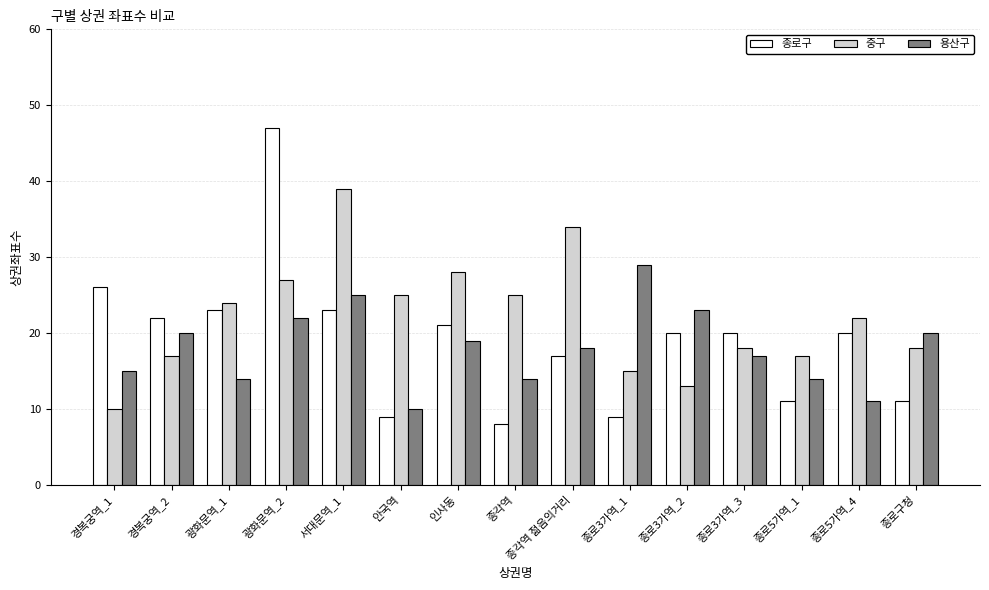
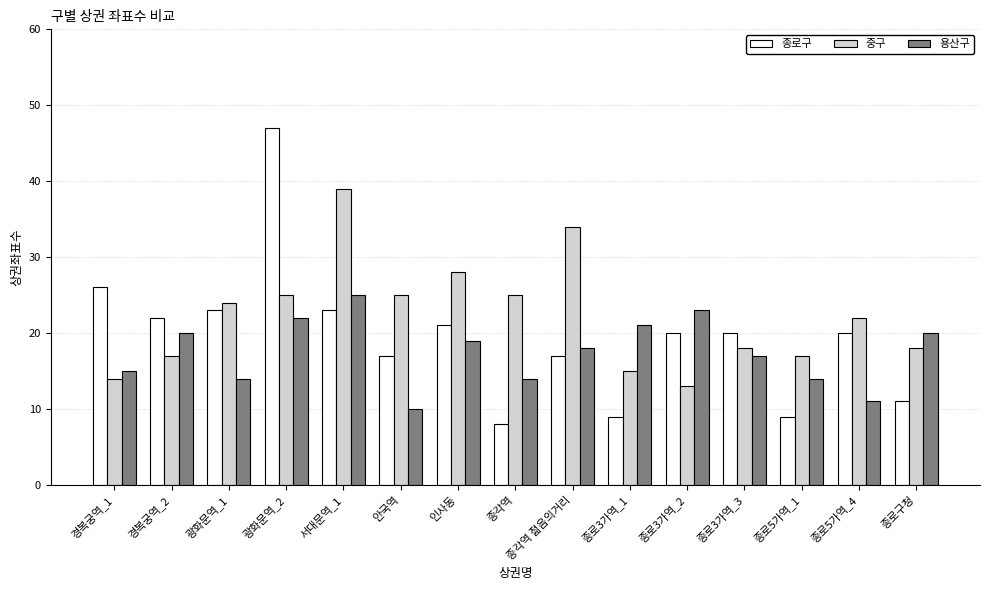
중구, 경복궁역_1: 10 -> 14
중구, 광화문역_2: 27 -> 25
종로구, 안국역: 9 -> 17
용산구, 종로3가역_1: 29 -> 21
종로구, 종로5가역_1: 11 -> 9
